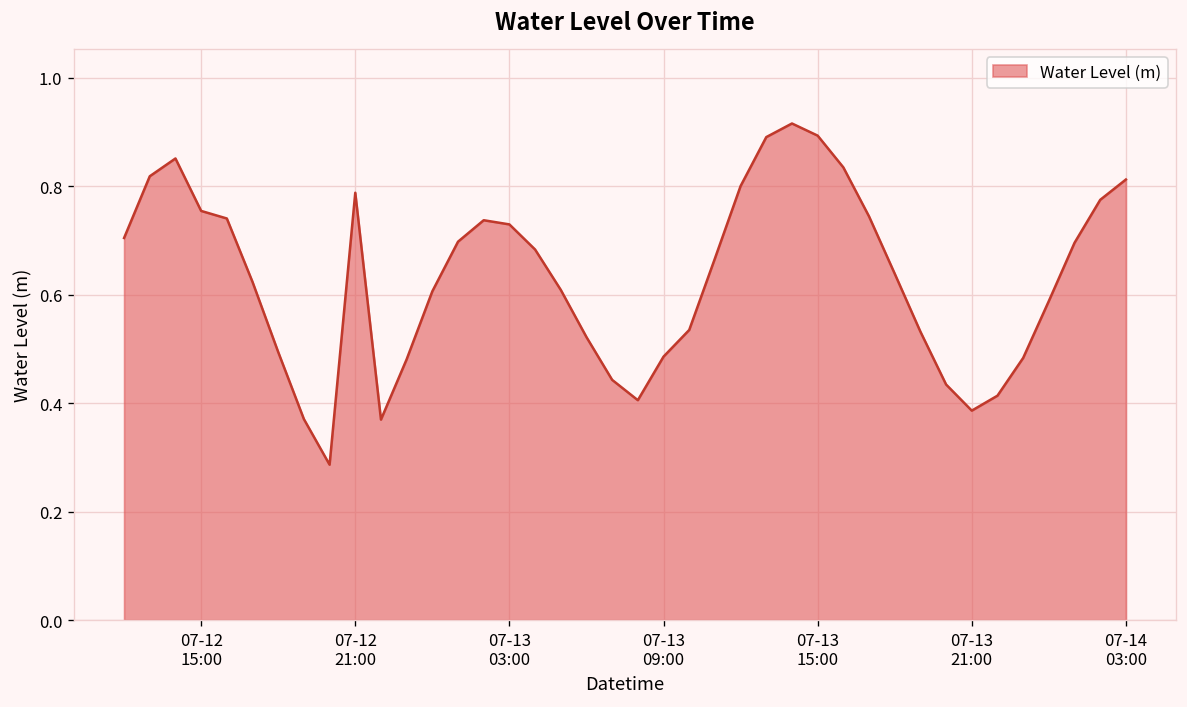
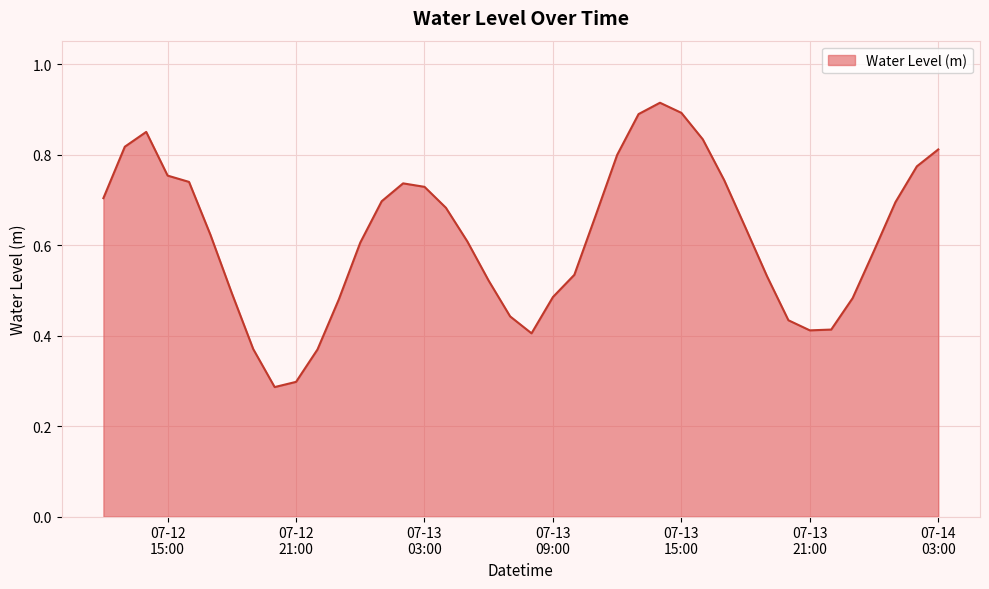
07-12 21:00: 0.79 -> 0.30
07-13 21:00: 0.39 -> 0.41
